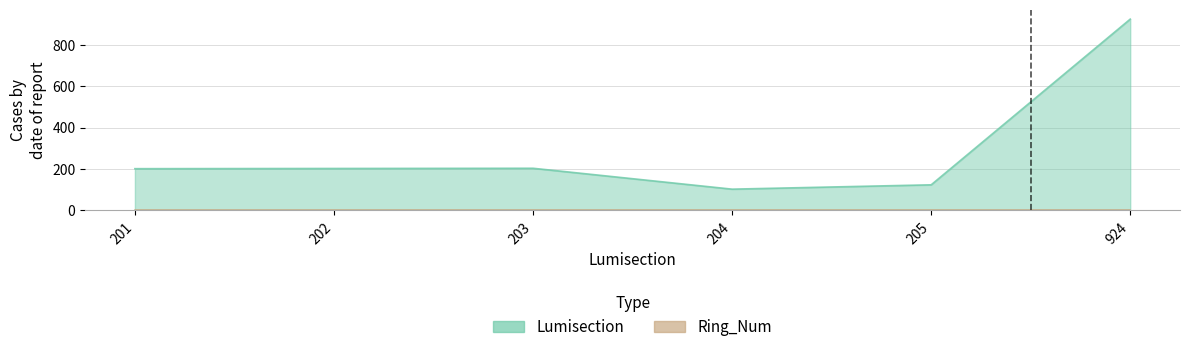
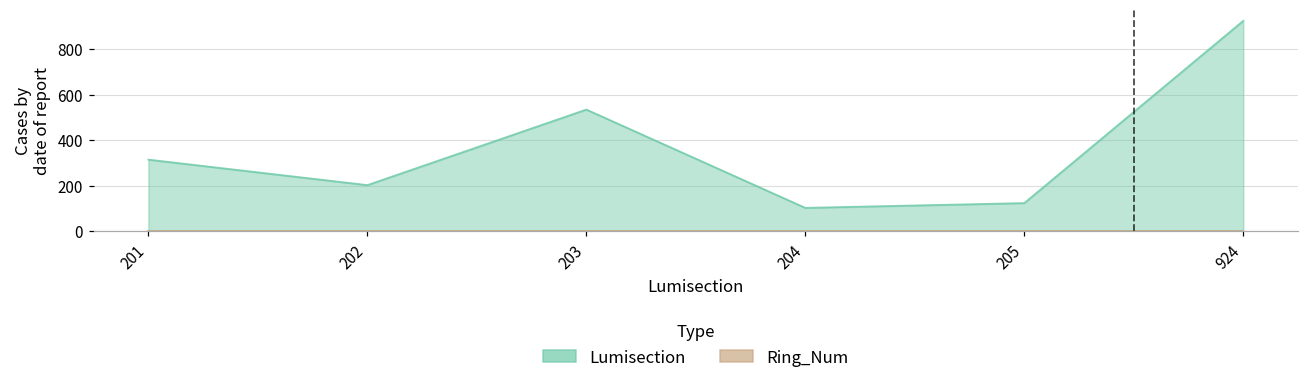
Lumisection, 201: 200 -> 310
Lumisection, 203: 200 -> 530
